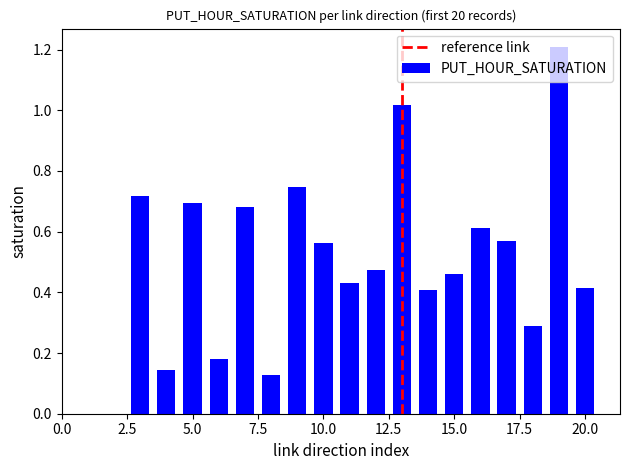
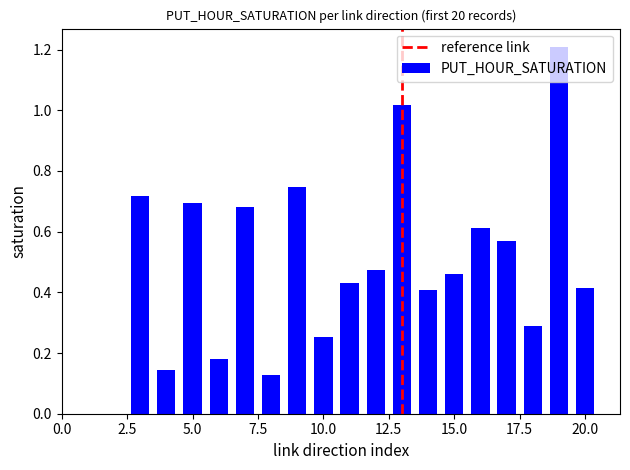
10.0: 0.56 -> 0.25
